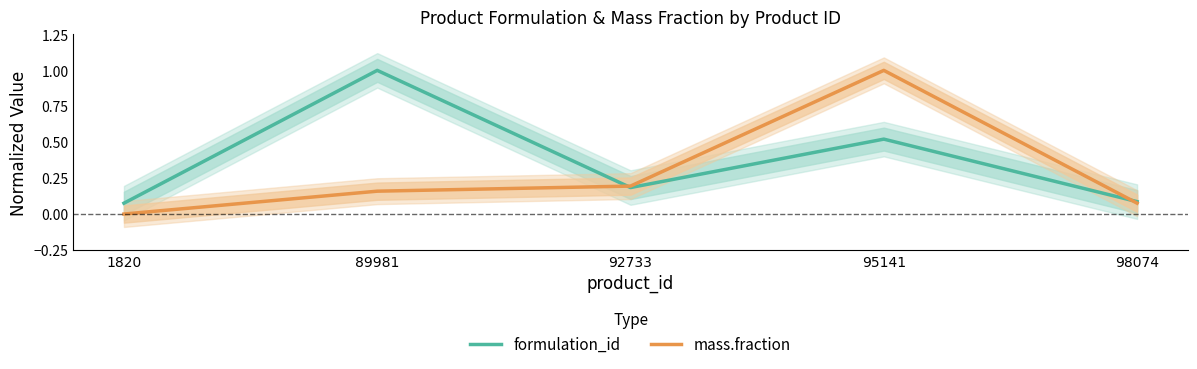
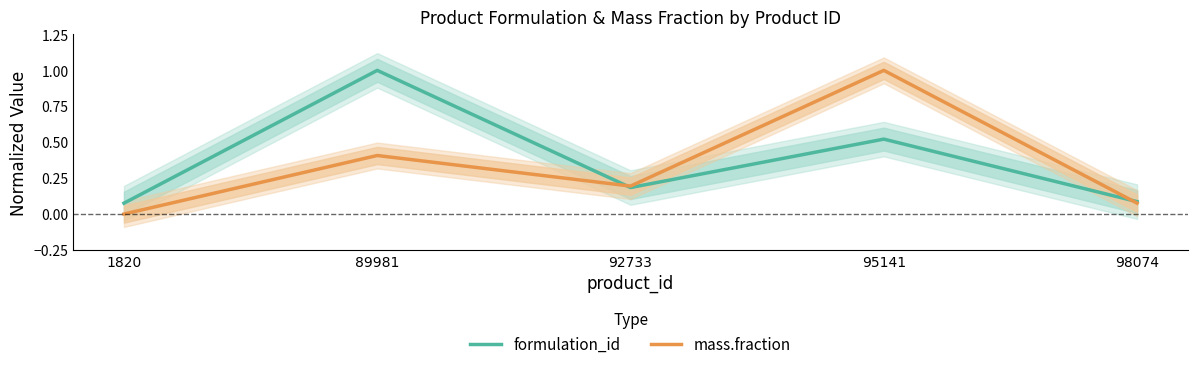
mass.fraction, 89981: 0.16 -> 0.41
